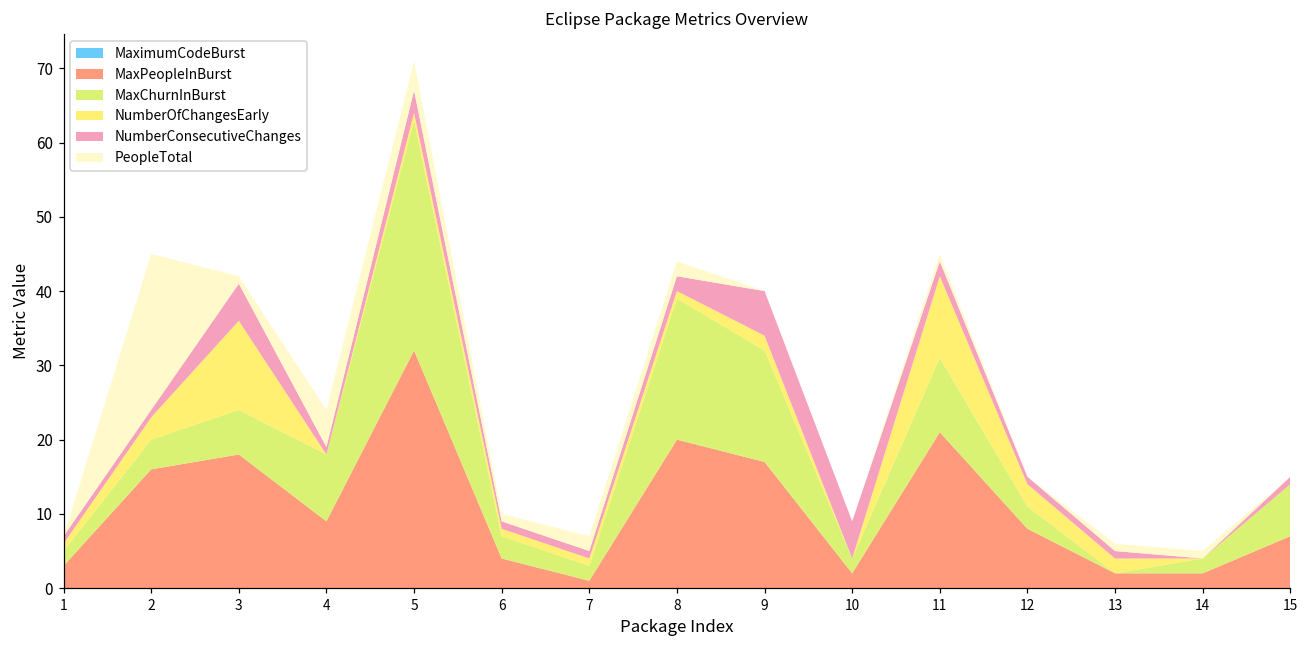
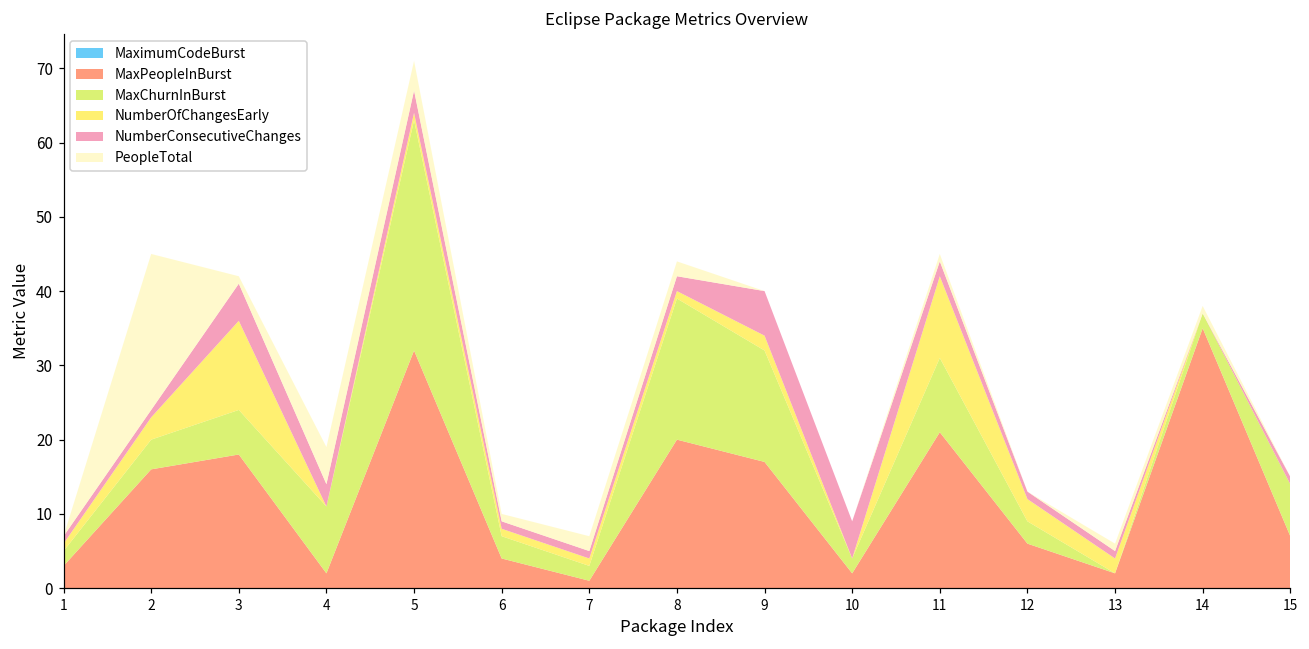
MaxPeopleInBurst, 4: 9 -> 2
NumberConsecutiveChanges, 4: 1 -> 3
MaxPeopleInBurst, 12: 8 -> 6
MaxPeopleInBurst, 14: 2 -> 35
